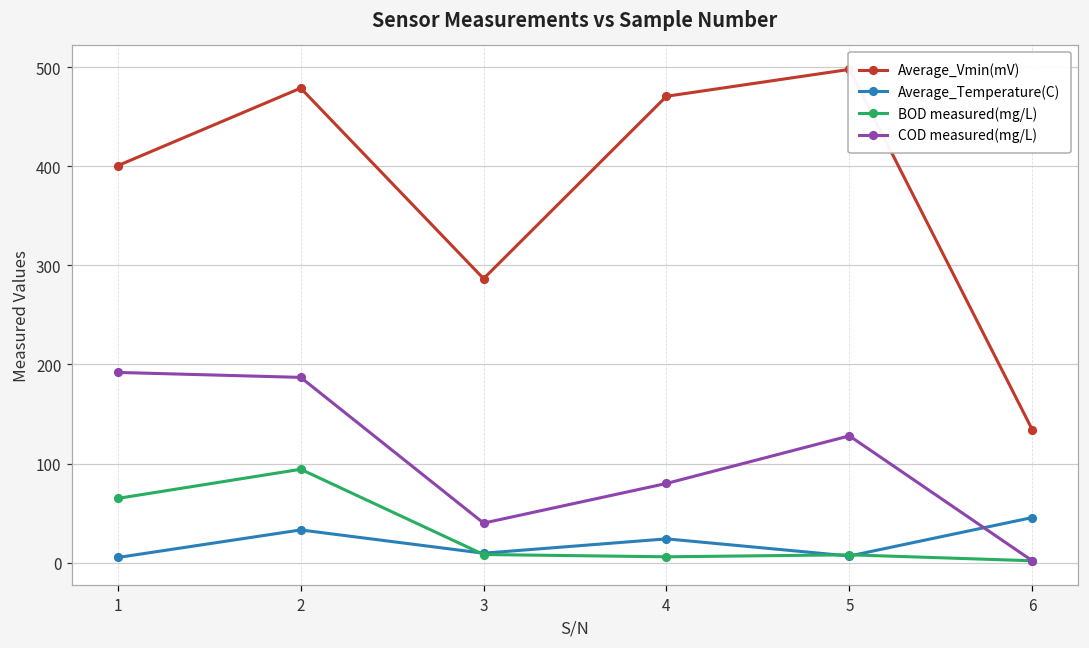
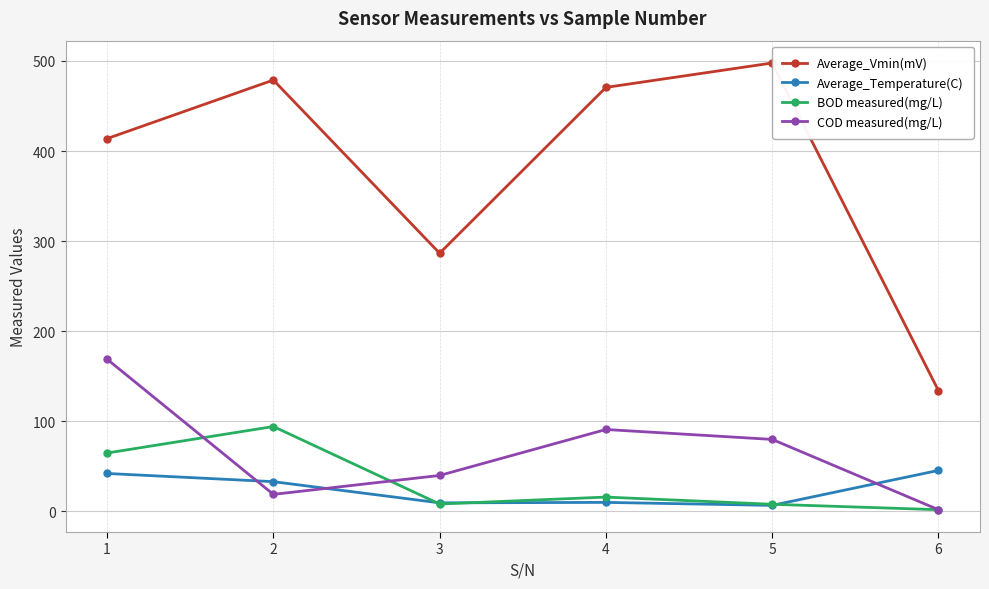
Average_Vmin(mV), 1: 400 -> 410
Average_Temperature(C), 1: 10 -> 40
COD measured(mg/L), 1: 190 -> 170
COD measured(mg/L), 2: 190 -> 20
Average_Temperature(C), 4: 20 -> 10
BOD measured(mg/L), 4: 10 -> 20
COD measured(mg/L), 4: 80 -> 90
COD measured(mg/L), 5: 130 -> 80
